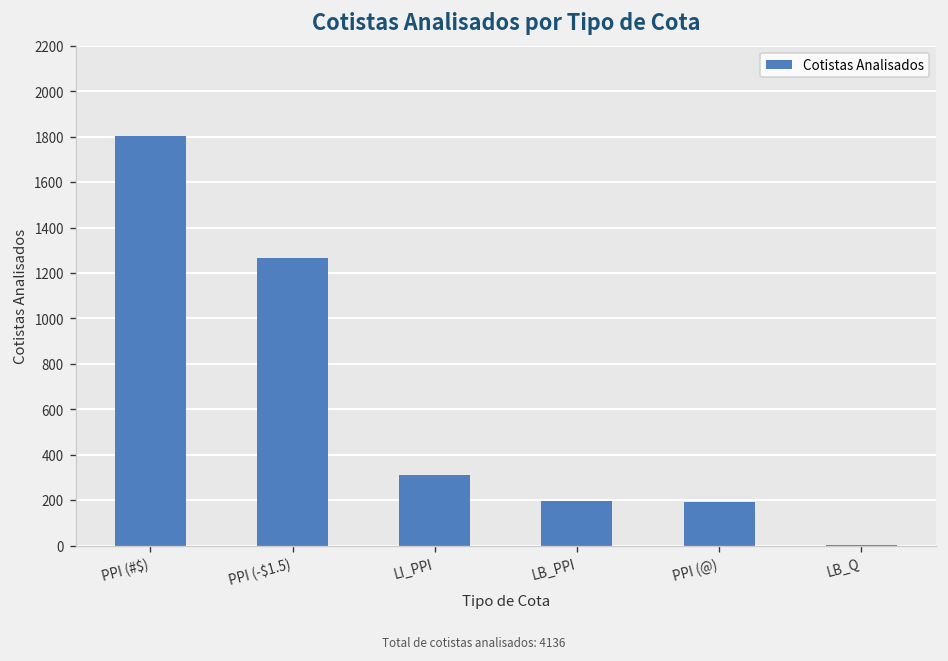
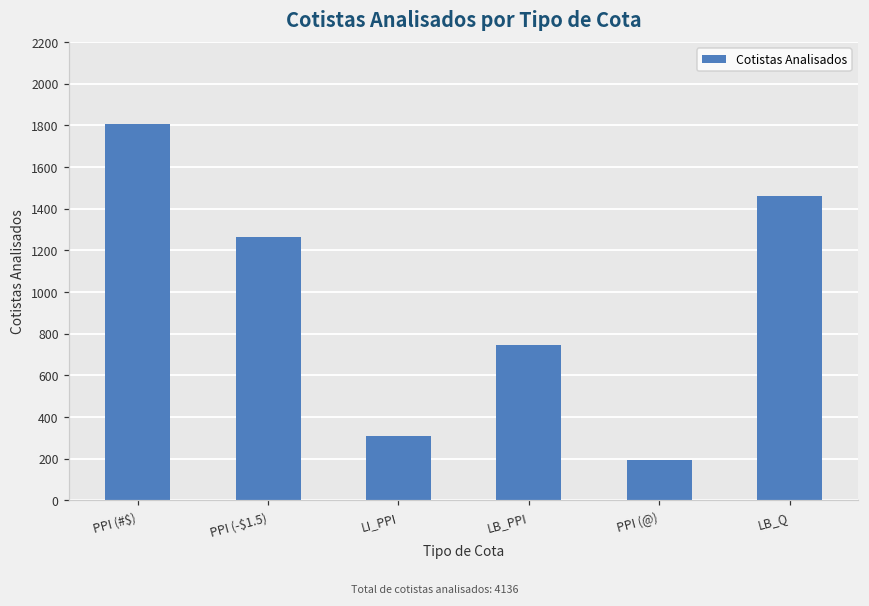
LB_PPI: 200 -> 750
LB_Q: 0 -> 1460
